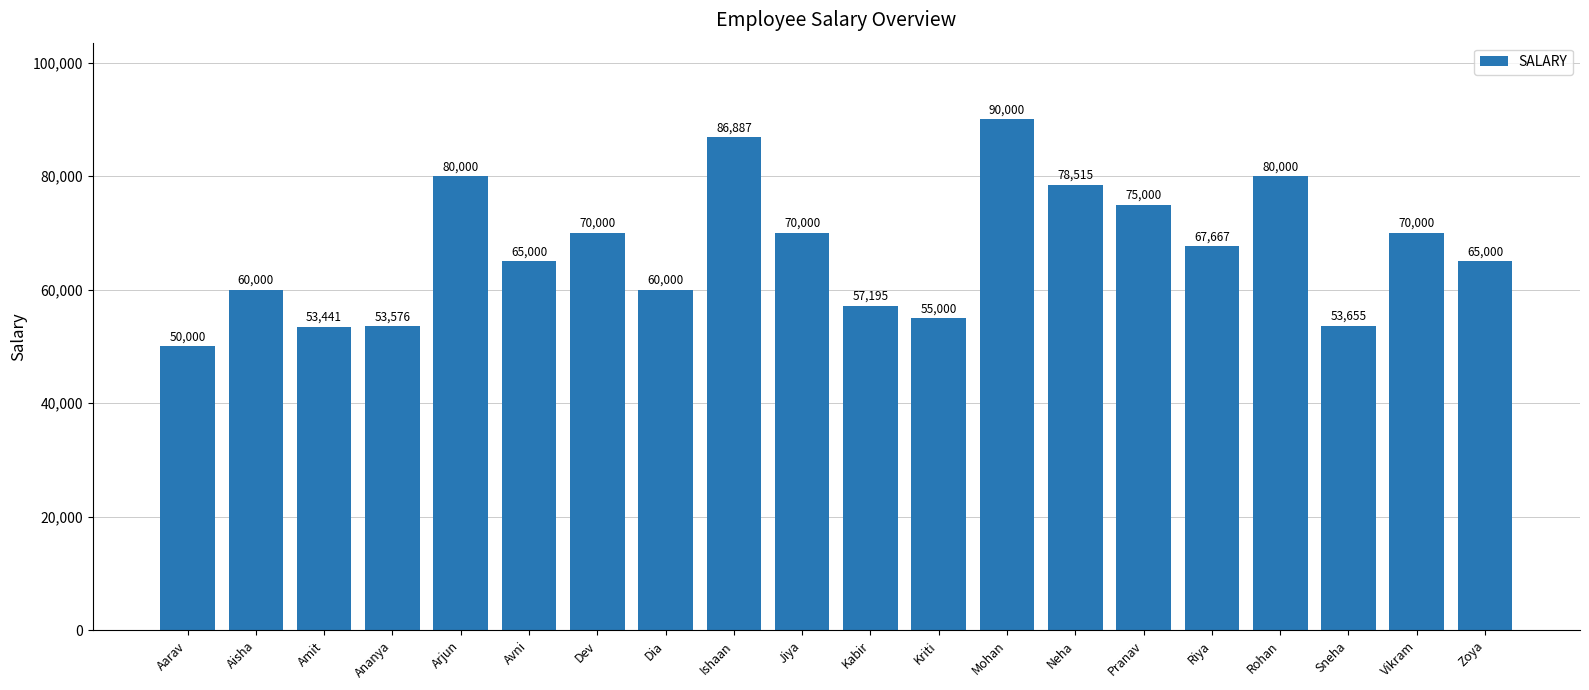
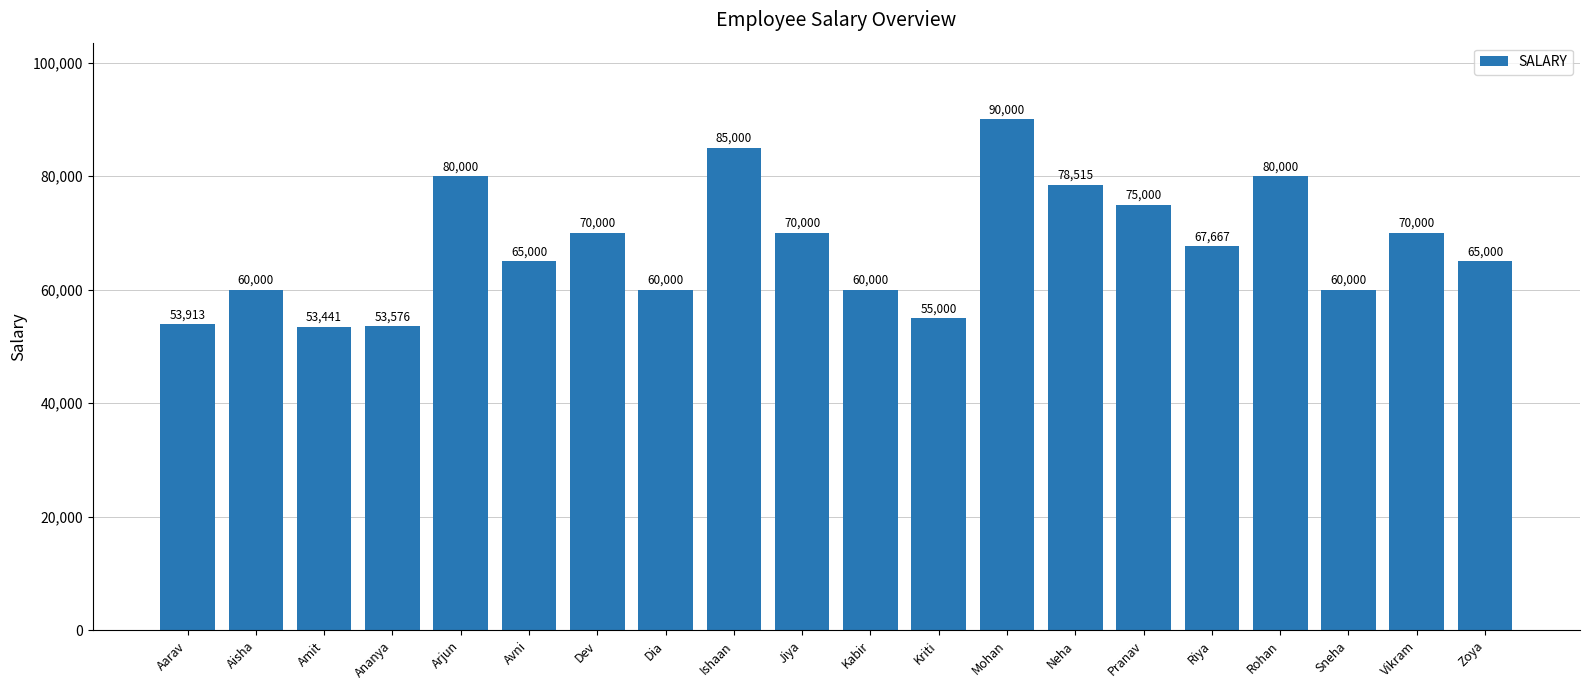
Aarav: 50,000 -> 53,913
Ishaan: 86,887 -> 85,000
Kabir: 57,195 -> 60,000
Sneha: 53,655 -> 60,000
